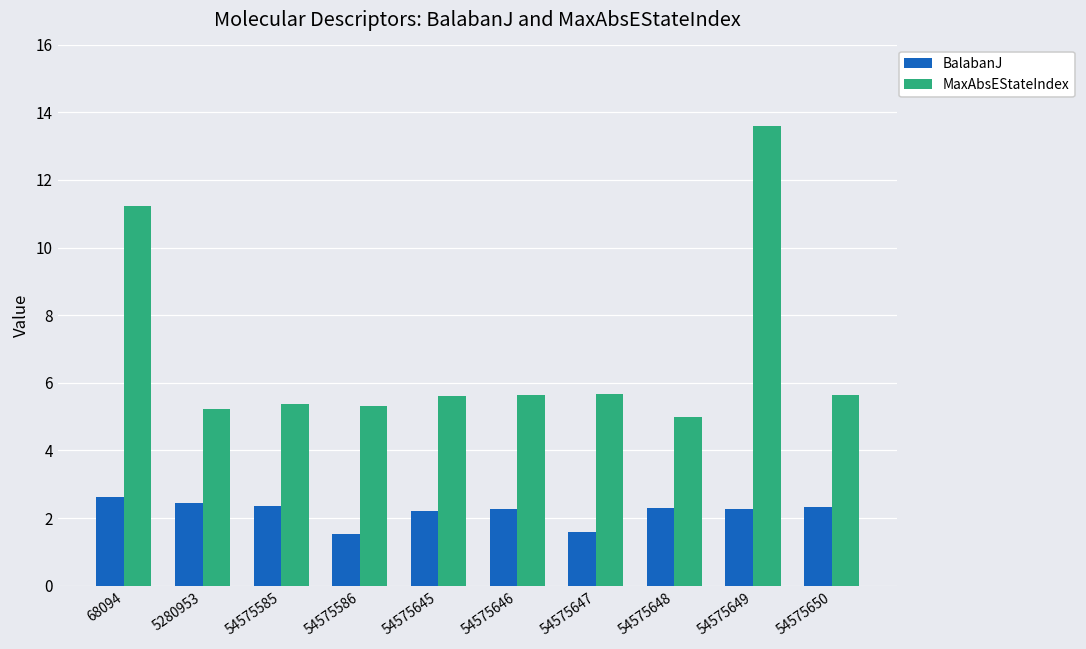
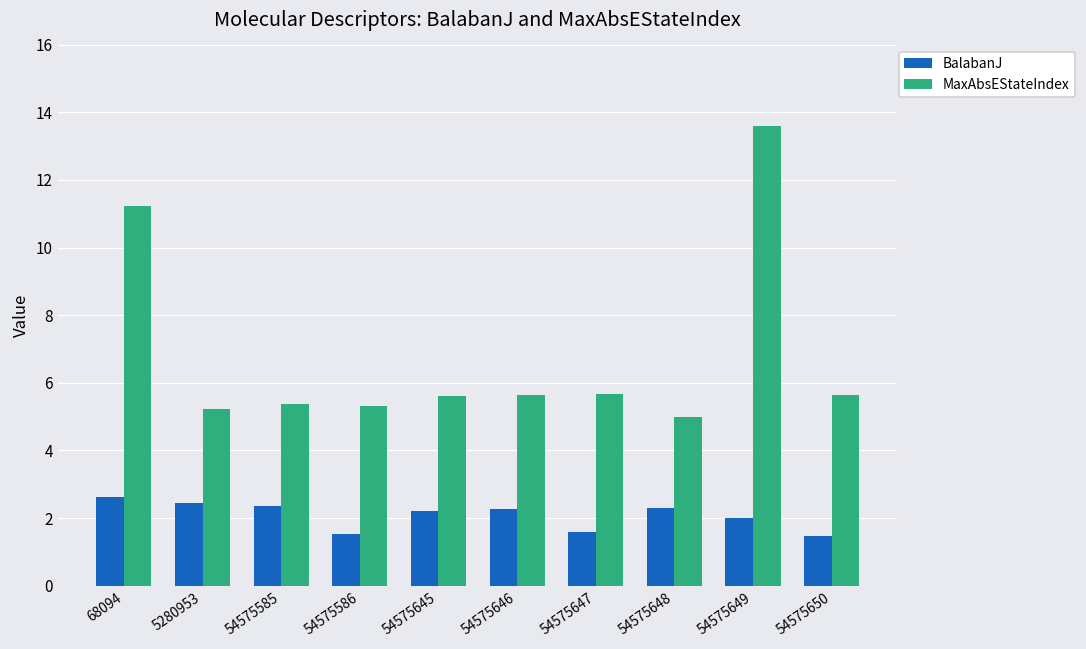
BalabanJ, 54575649: 2.3 -> 2.0
BalabanJ, 54575650: 2.3 -> 1.5
